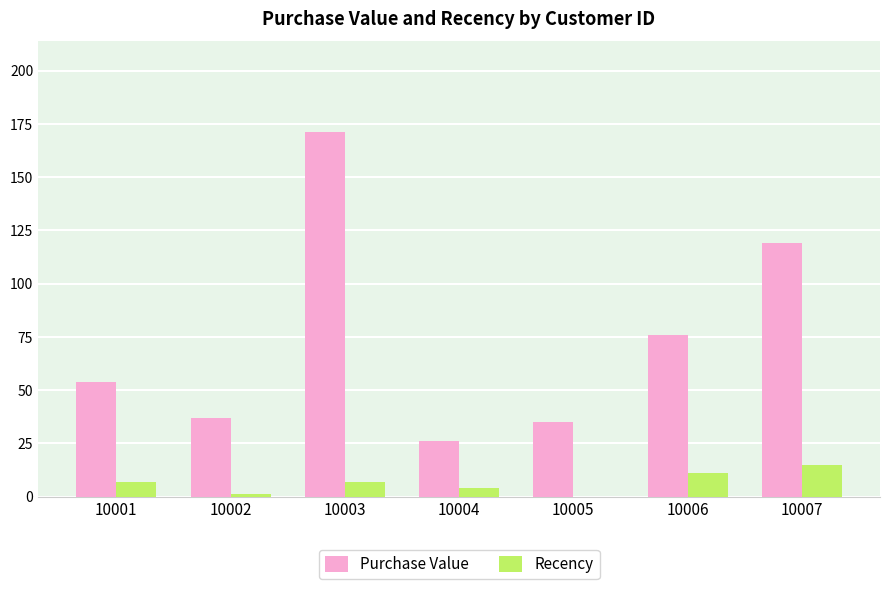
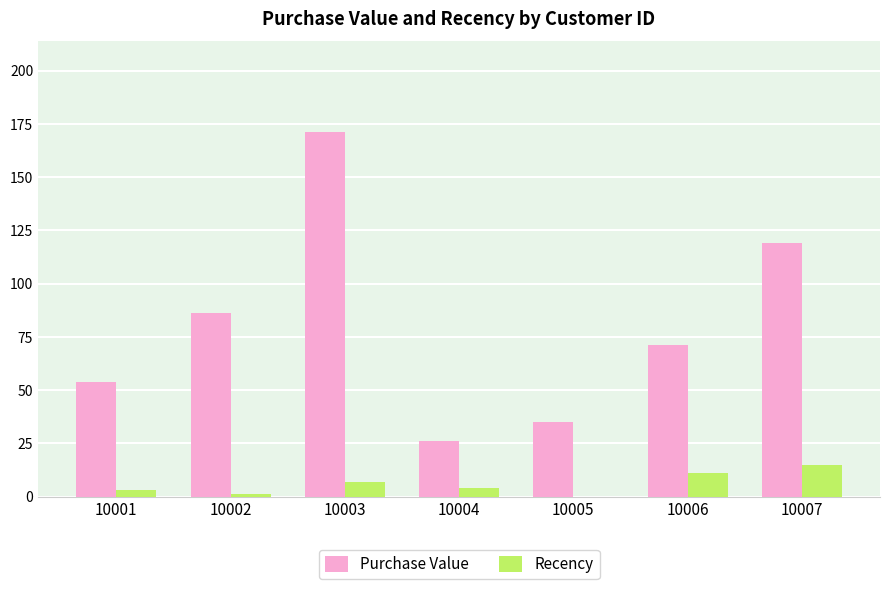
Recency, 10001: 7 -> 3
Purchase Value, 10002: 37 -> 86
Purchase Value, 10006: 76 -> 71
